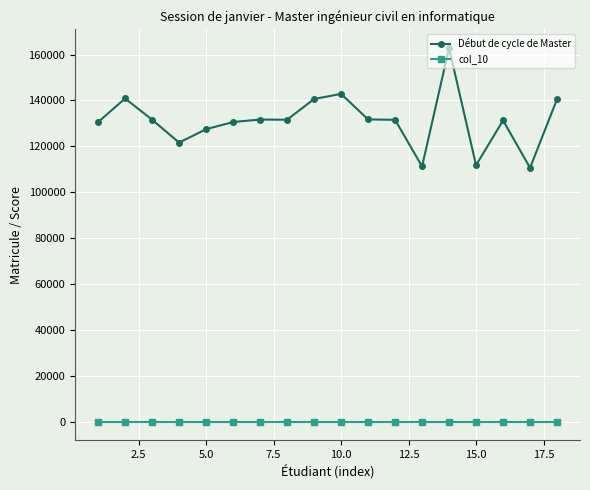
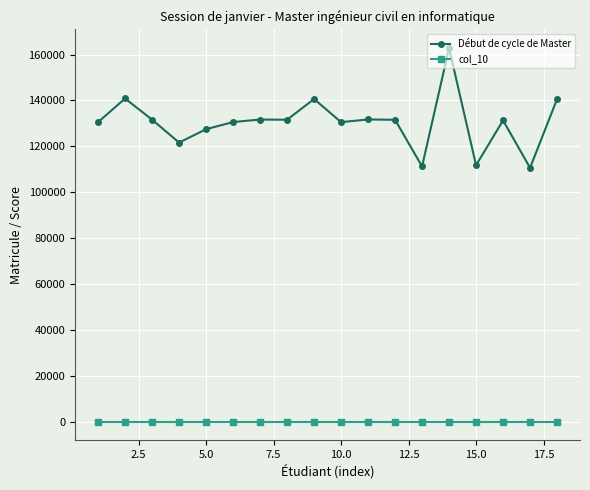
Début de cycle de Master, 10.0: 143000 -> 131000
